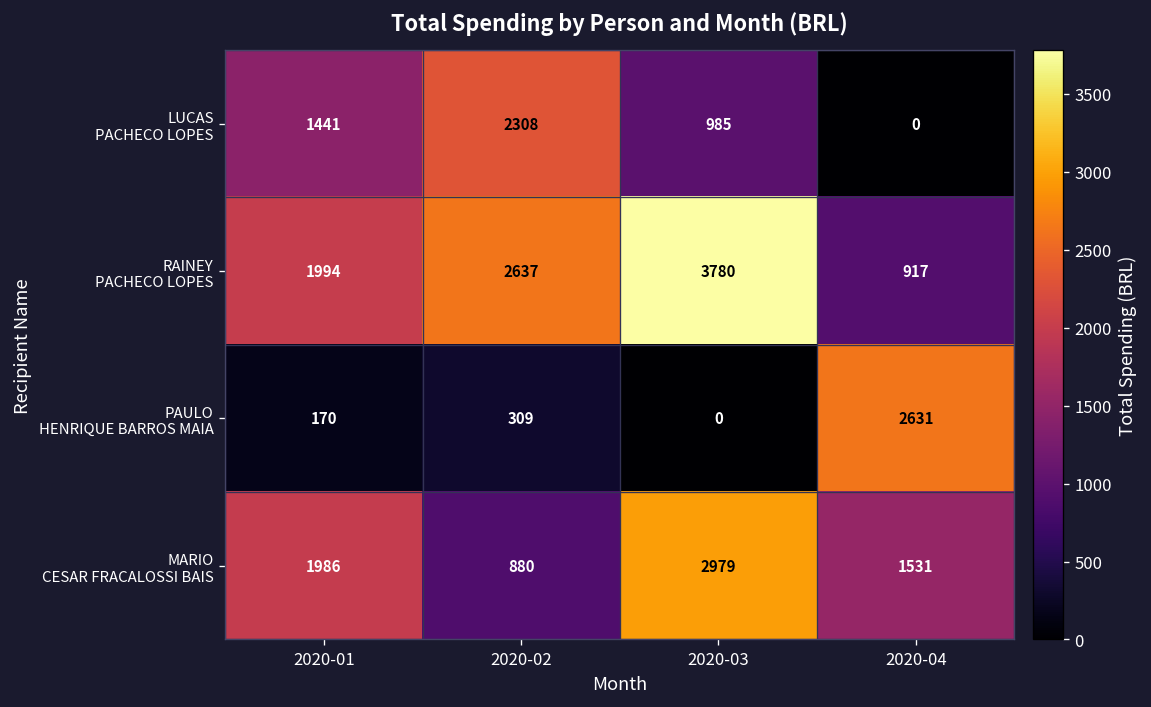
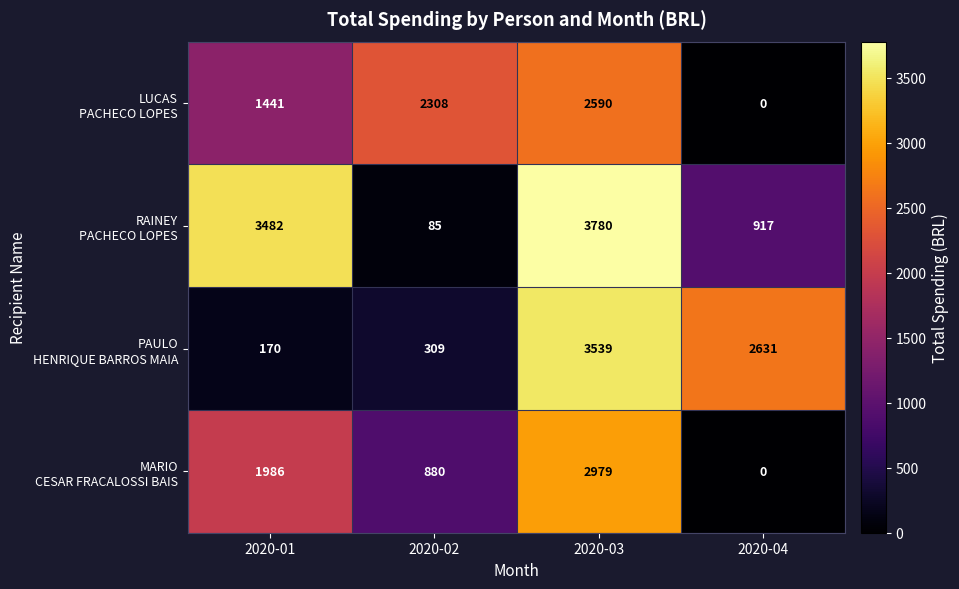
LUCAS PACHECO LOPES, 2020-03: 985 -> 2590
RAINEY PACHECO LOPES, 2020-01: 1994 -> 3482
RAINEY PACHECO LOPES, 2020-02: 2637 -> 85
PAULO HENRIQUE BARROS MAIA, 2020-03: 0 -> 3539
MARIO CESAR FRACALOSSI BAIS, 2020-04: 1531 -> 0
